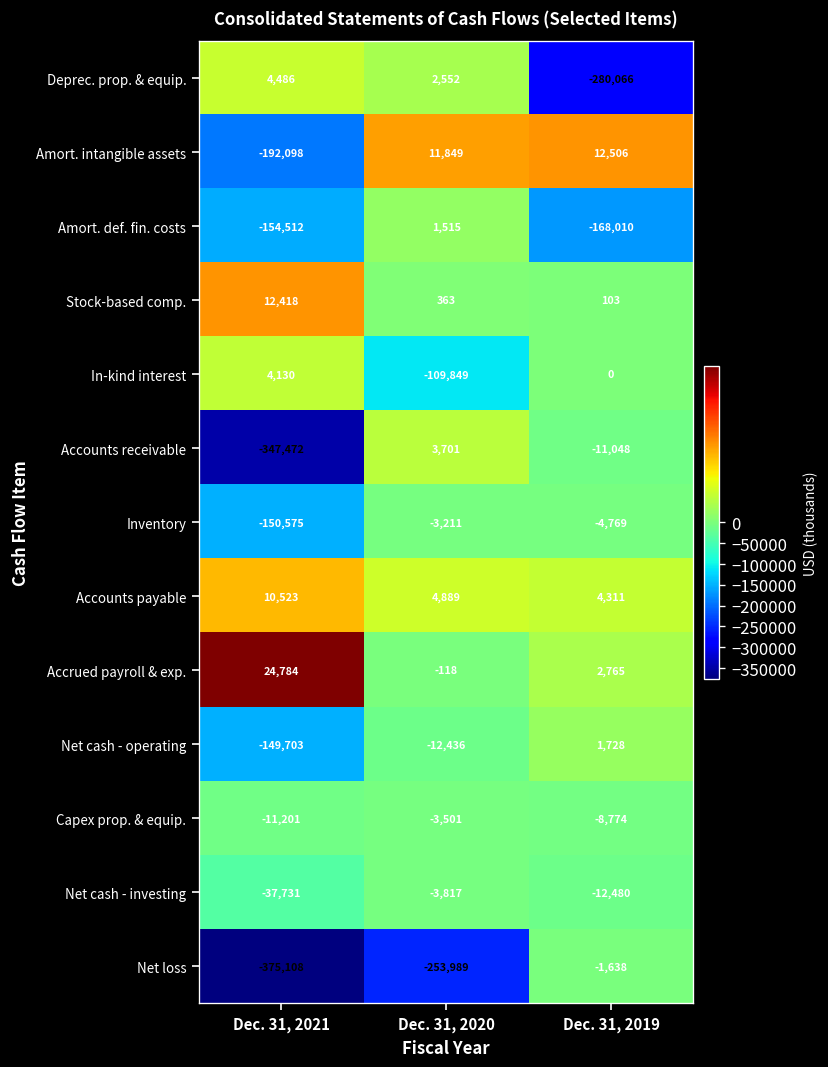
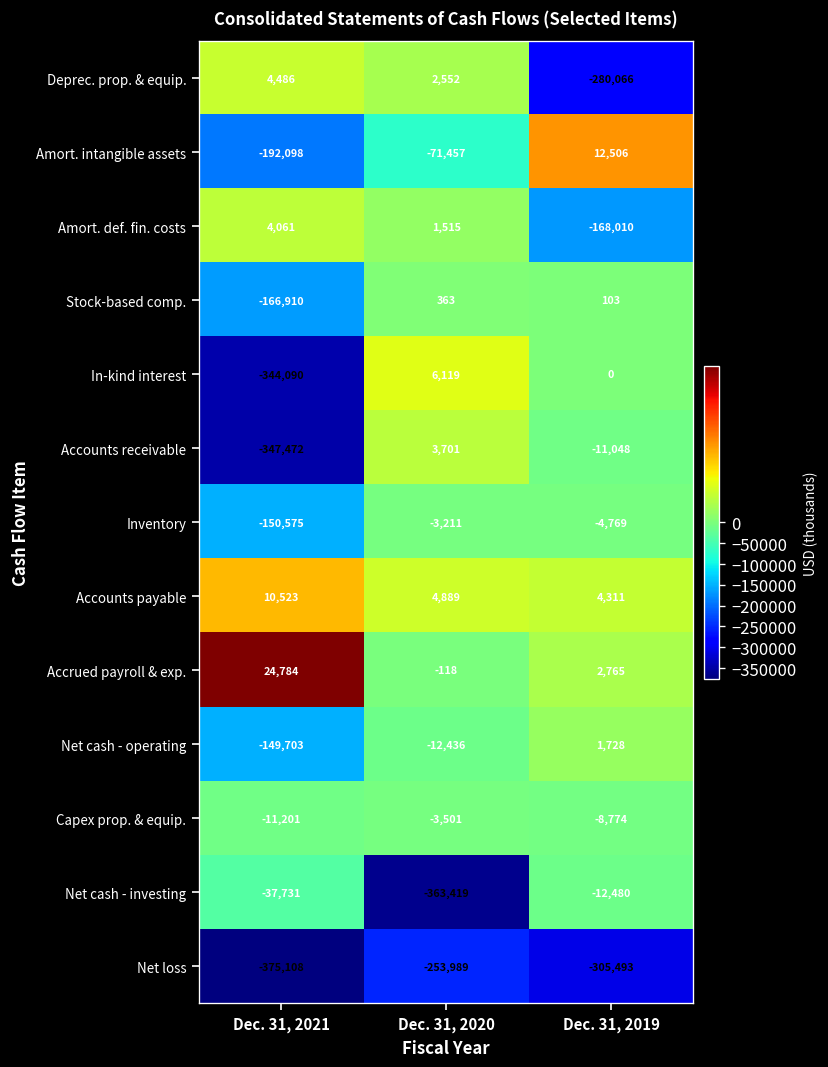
Amort. intangible assets, Dec. 31, 2020: 11,849 -> -71,457
Amort. def. fin. costs, Dec. 31, 2021: -154,512 -> 4,061
Stock-based comp., Dec. 31, 2021: 12,418 -> -166,910
In-kind interest, Dec. 31, 2021: 4,130 -> -344,090
In-kind interest, Dec. 31, 2020: -109,849 -> 6,119
Net cash - investing, Dec. 31, 2020: -3,817 -> -363,419
Net loss, Dec. 31, 2019: -1,638 -> -305,493
